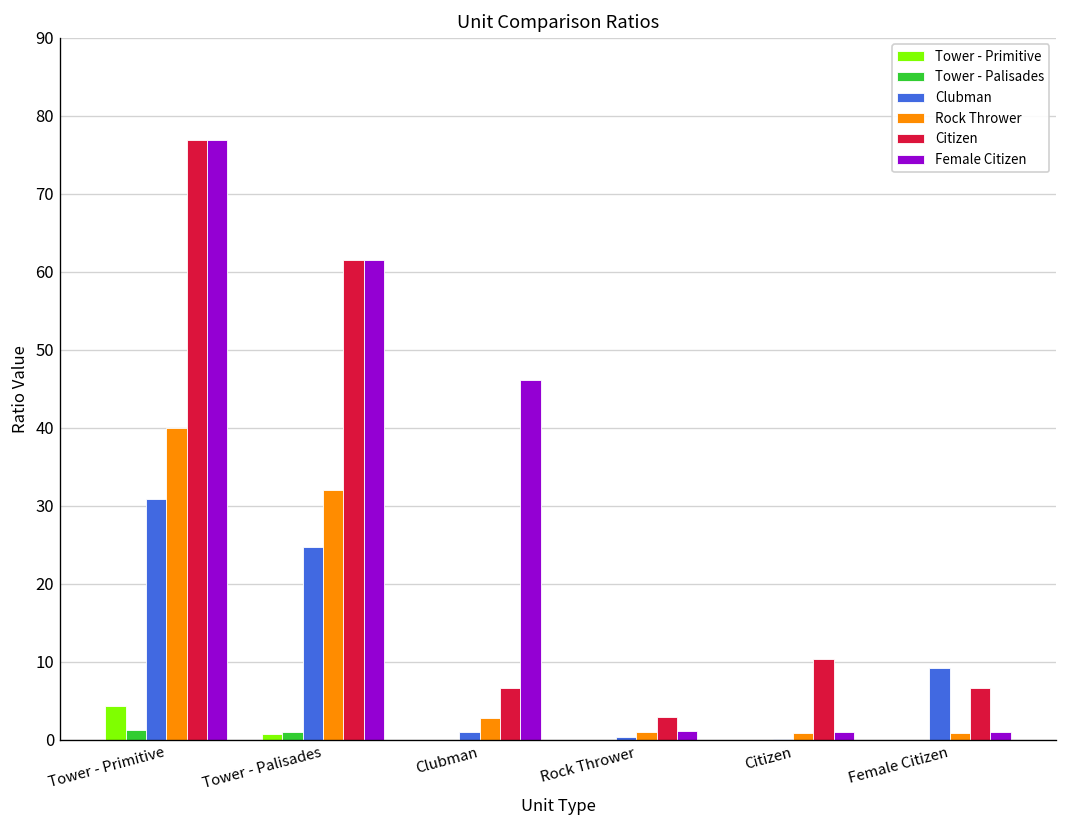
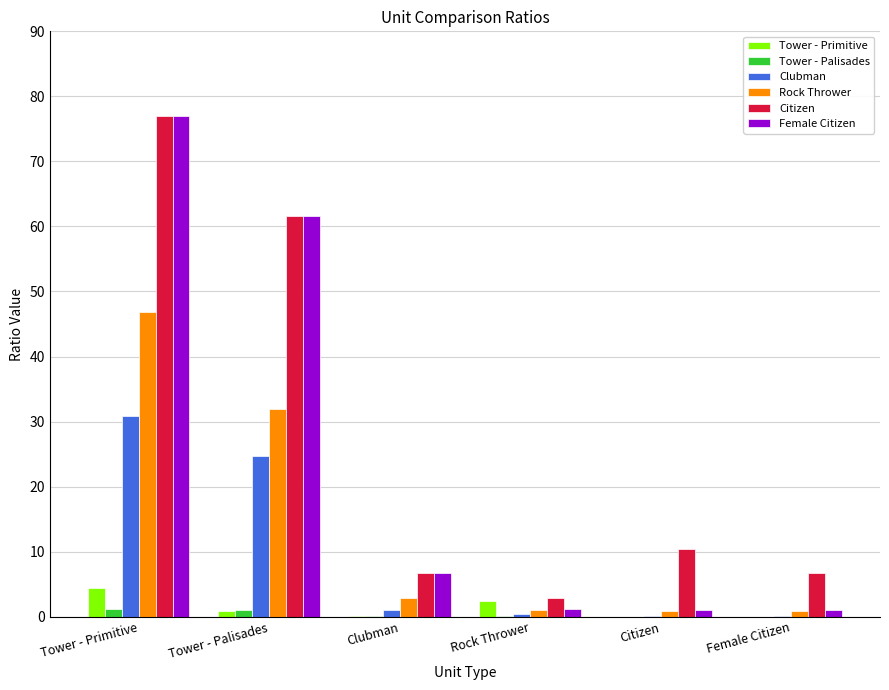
Rock Thrower, Tower - Primitive: 40 -> 47
Female Citizen, Clubman: 46 -> 7
Tower - Primitive, Rock Thrower: 0 -> 2
Clubman, Female Citizen: 9 -> 0
